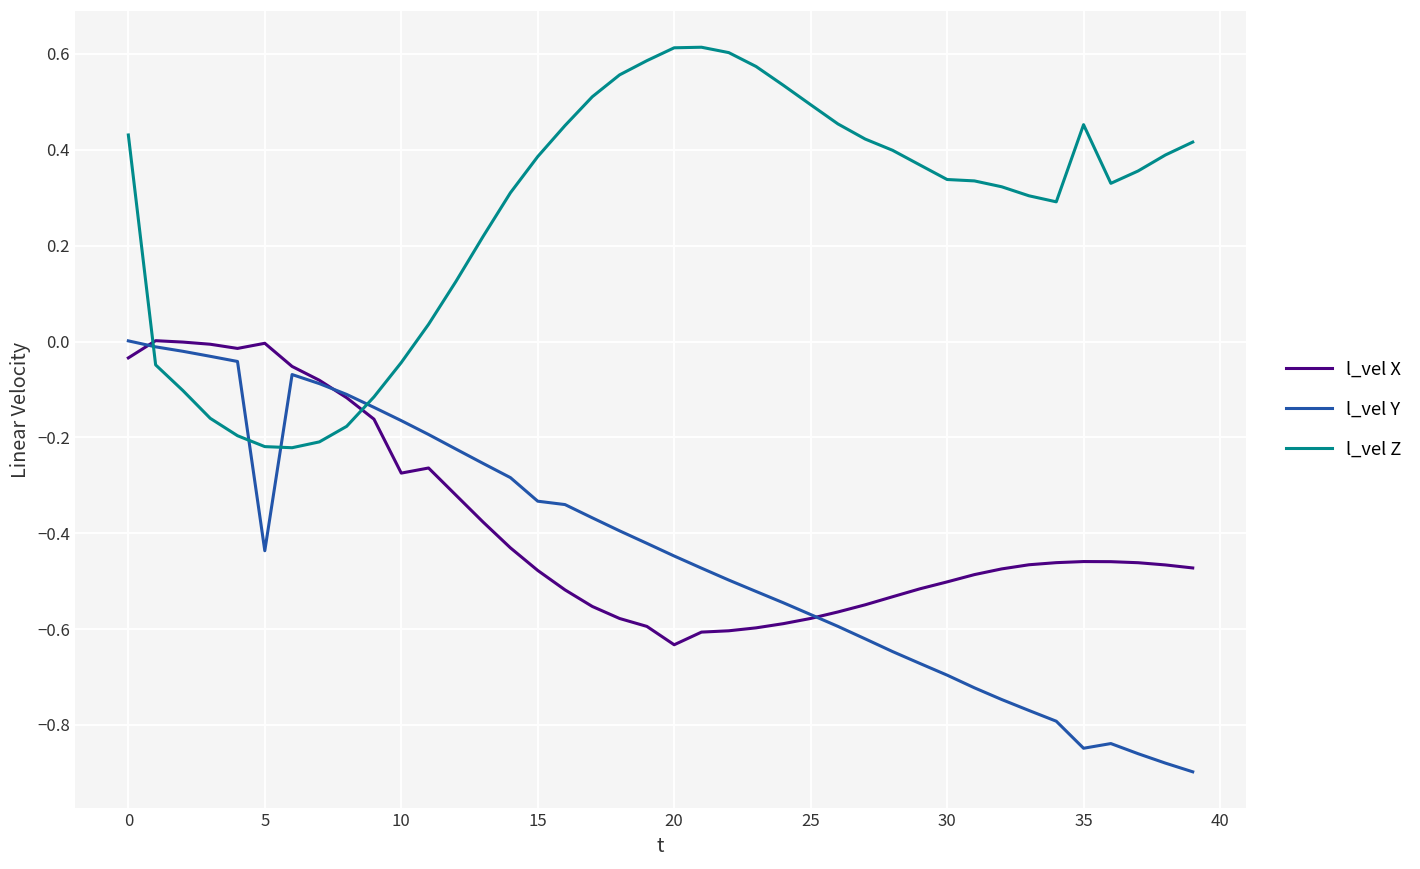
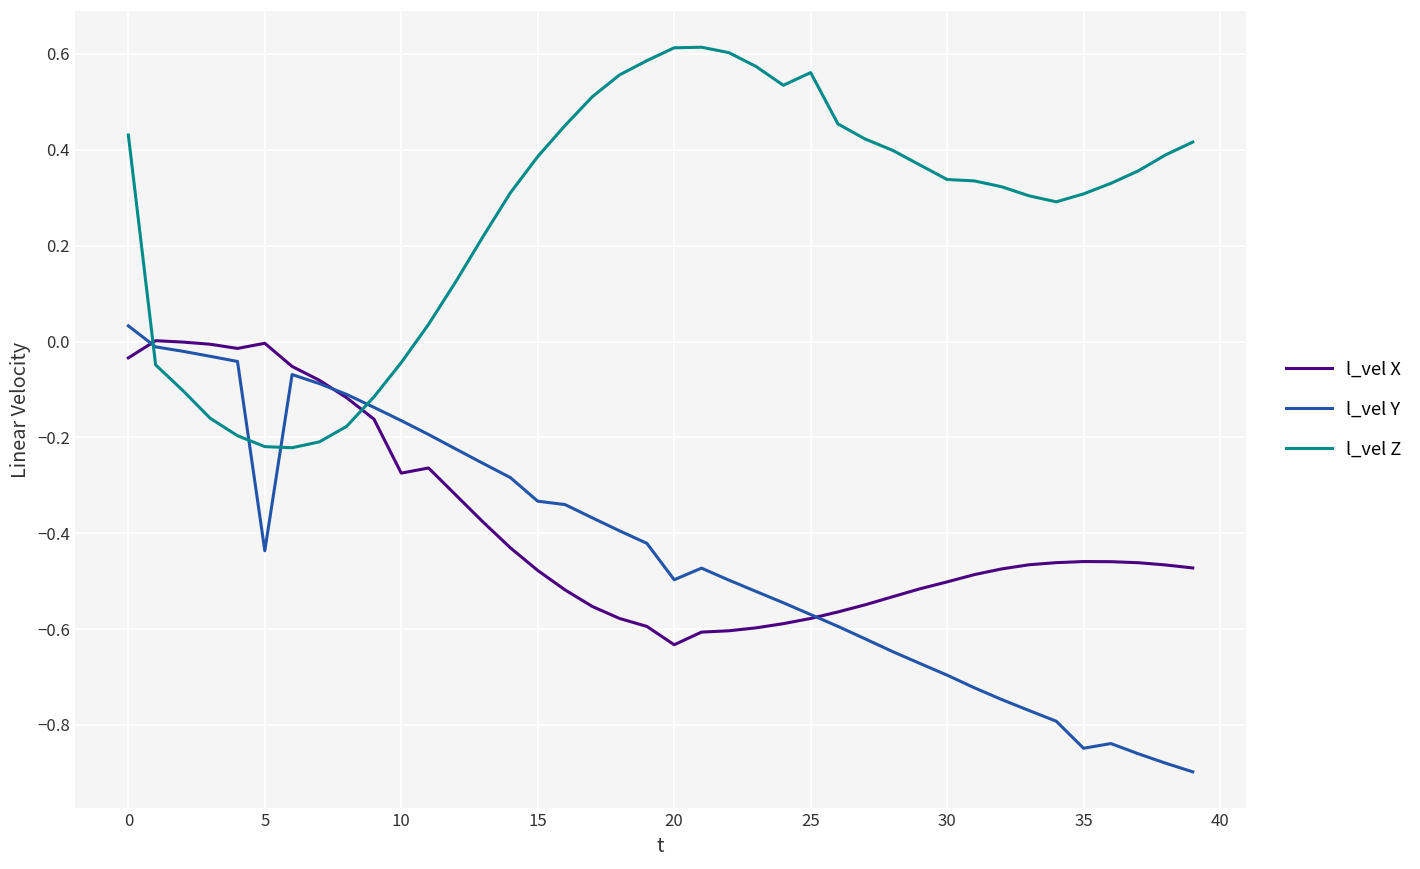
l_vel Y, 0: 0.00 -> 0.03
l_vel Y, 20: -0.45 -> -0.50
l_vel Z, 25: 0.49 -> 0.56
l_vel Z, 35: 0.45 -> 0.31
